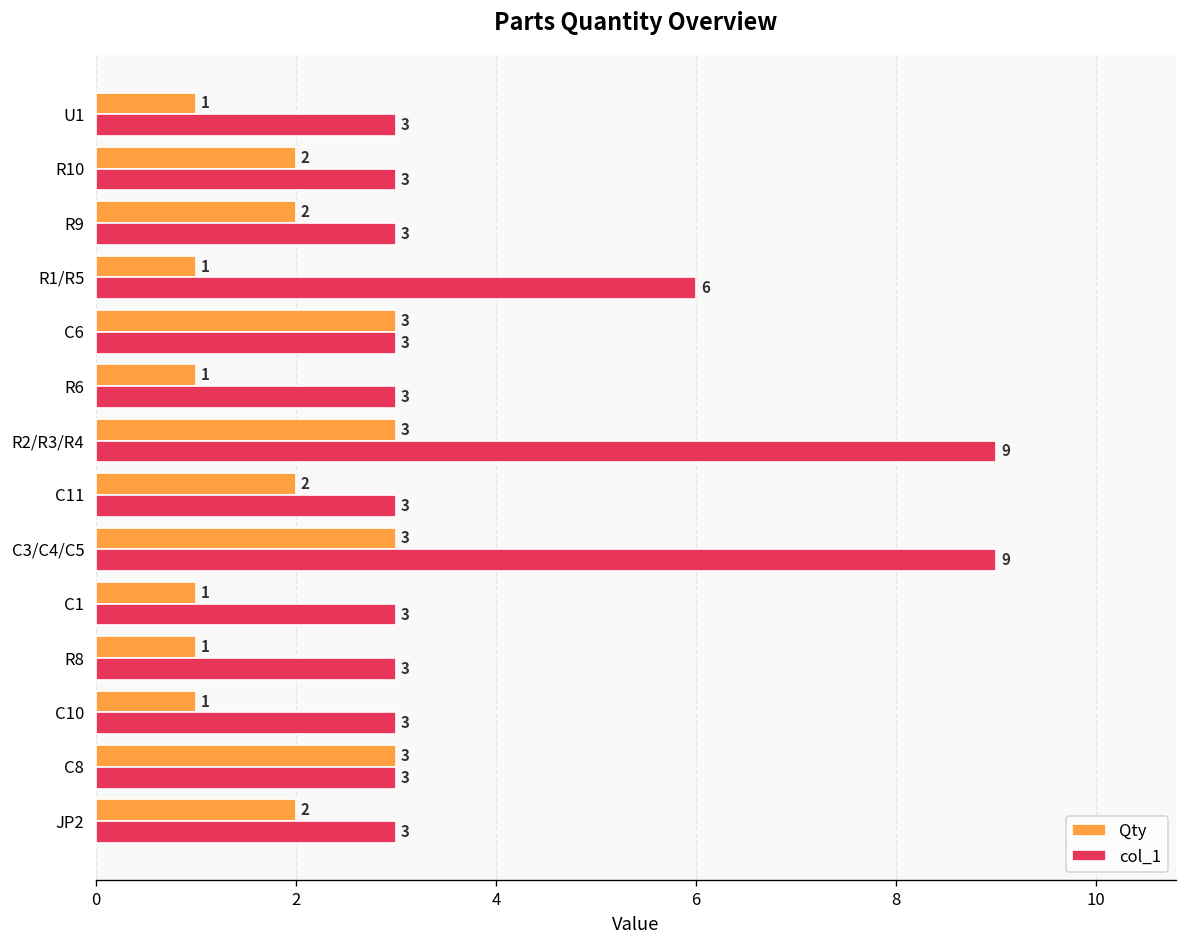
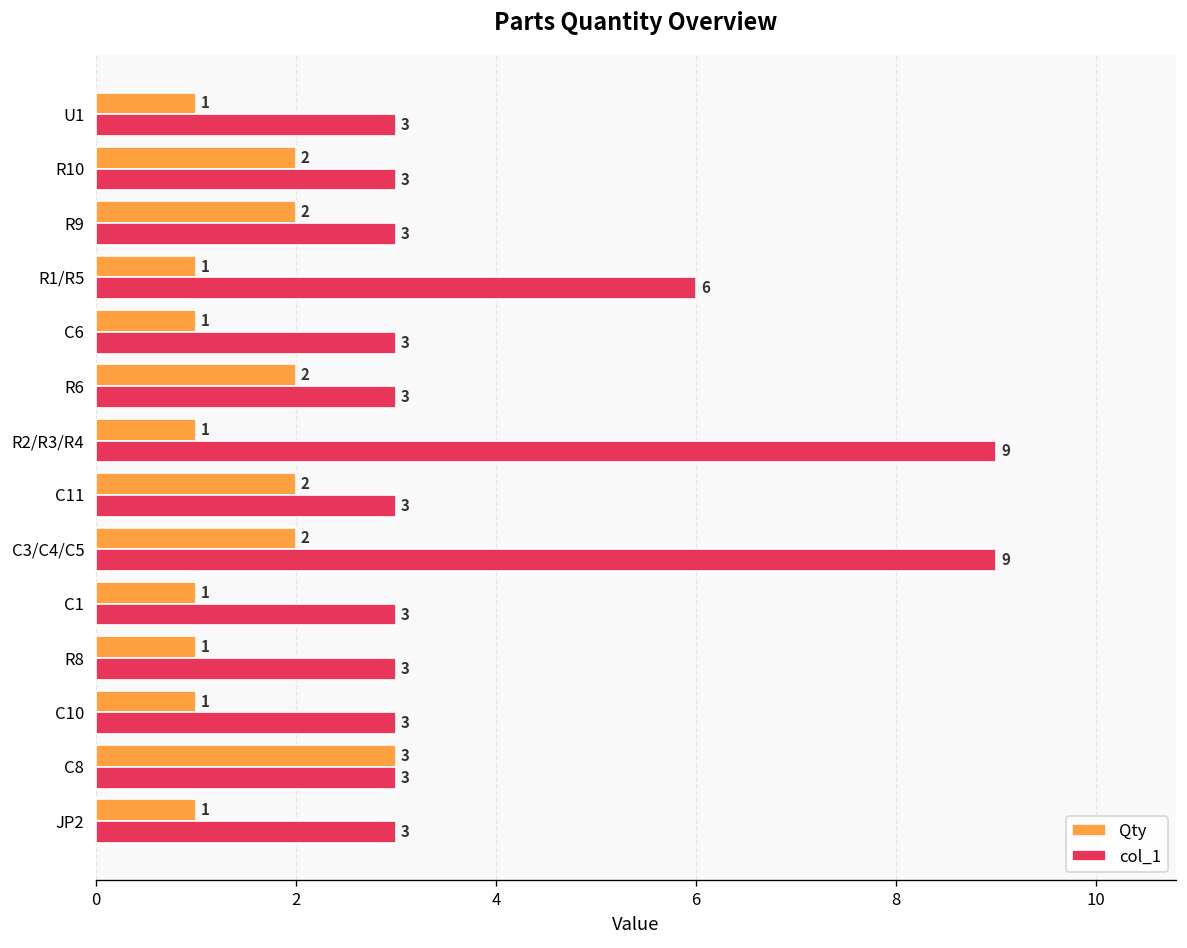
Qty, C6: 3 -> 1
Qty, R6: 1 -> 2
Qty, R2/R3/R4: 3 -> 1
Qty, C3/C4/C5: 3 -> 2
Qty, JP2: 2 -> 1
